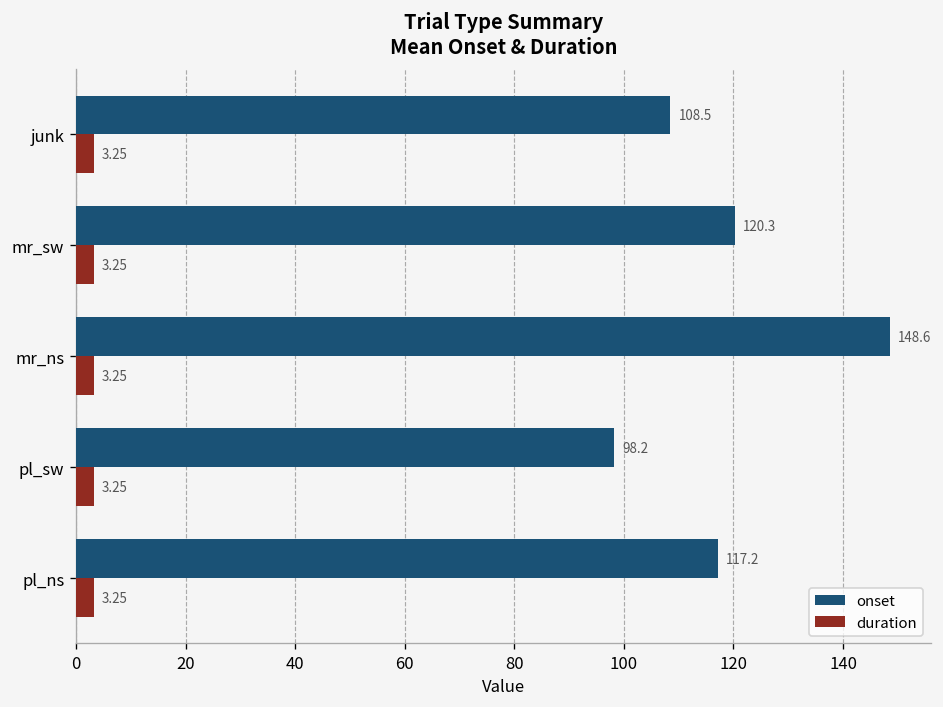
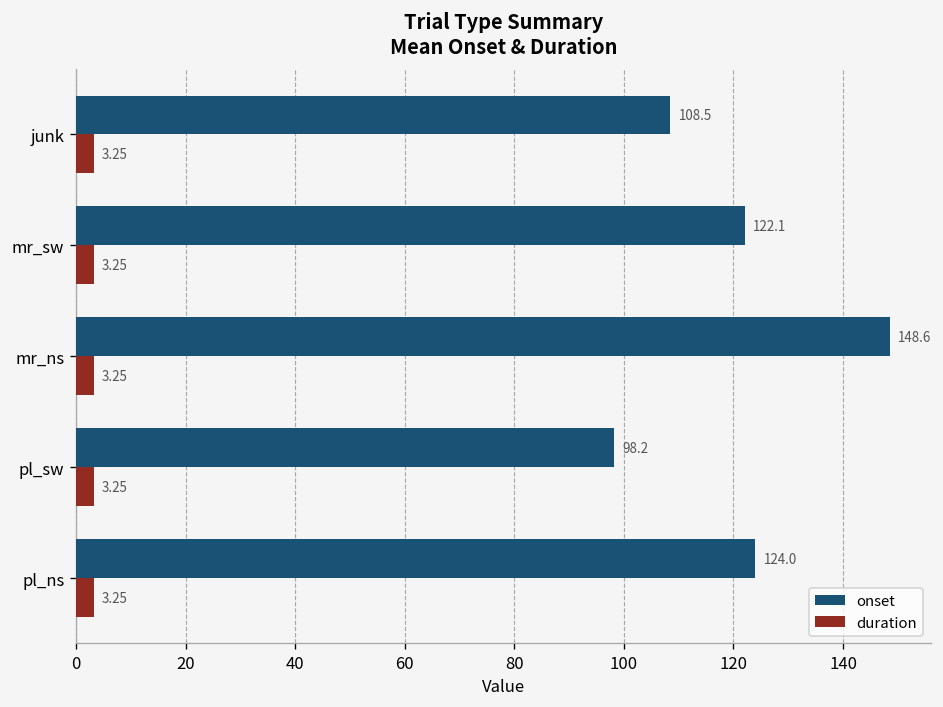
onset, mr_sw: 120.3 -> 122.1
onset, pl_ns: 117.2 -> 124.0
